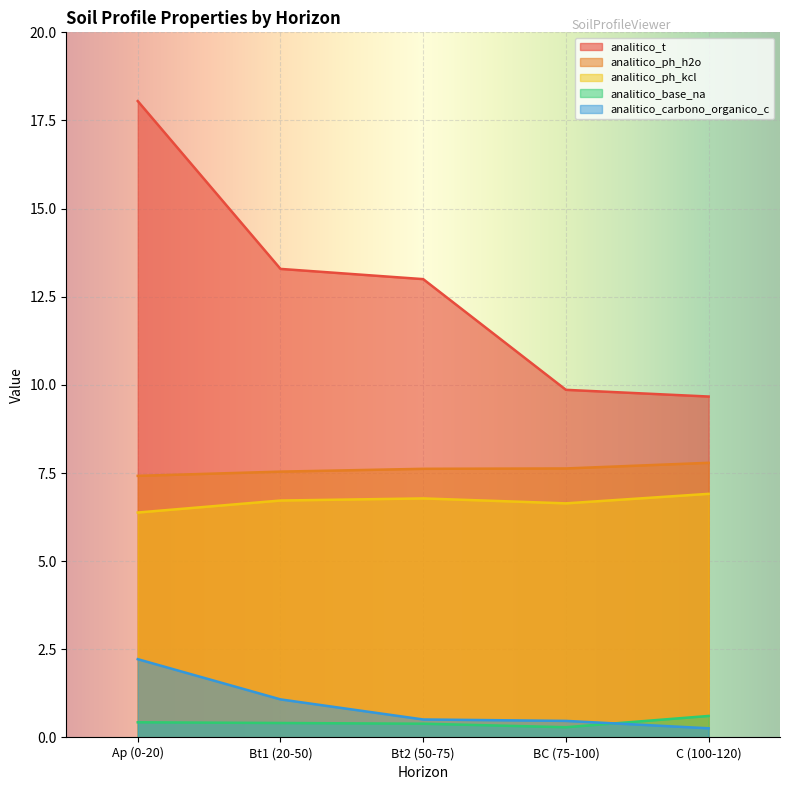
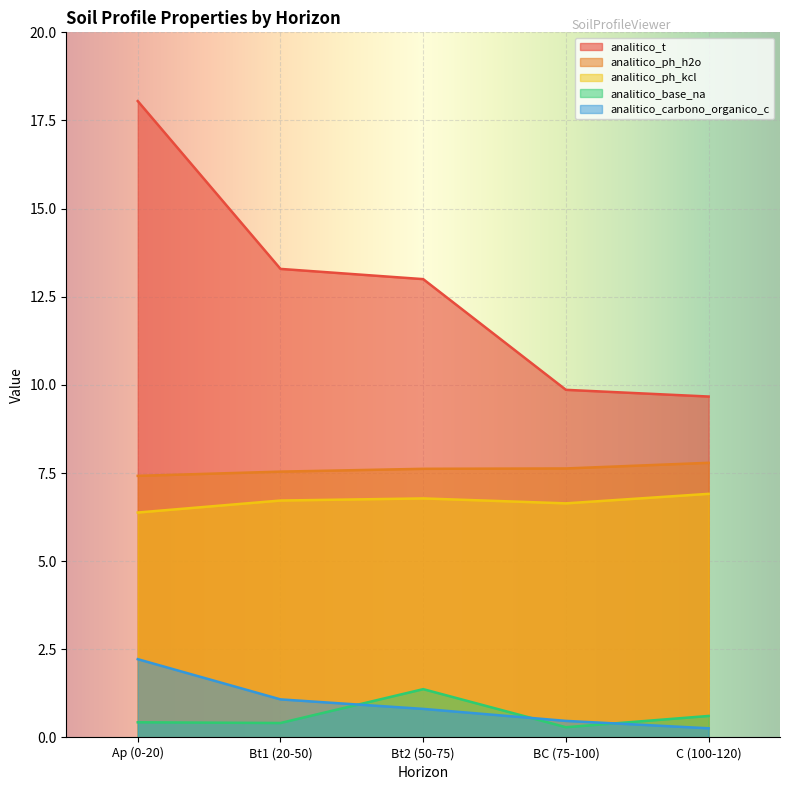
analitico_base_na, Bt2 (50-75): 0.4 -> 1.4
analitico_carbono_organico_c, Bt2 (50-75): 0.5 -> 0.8
